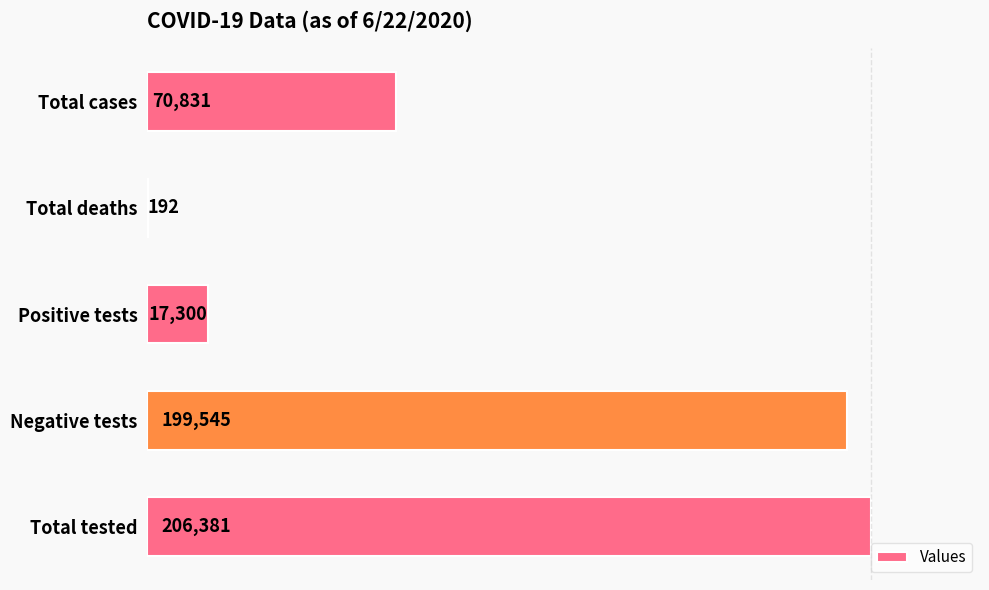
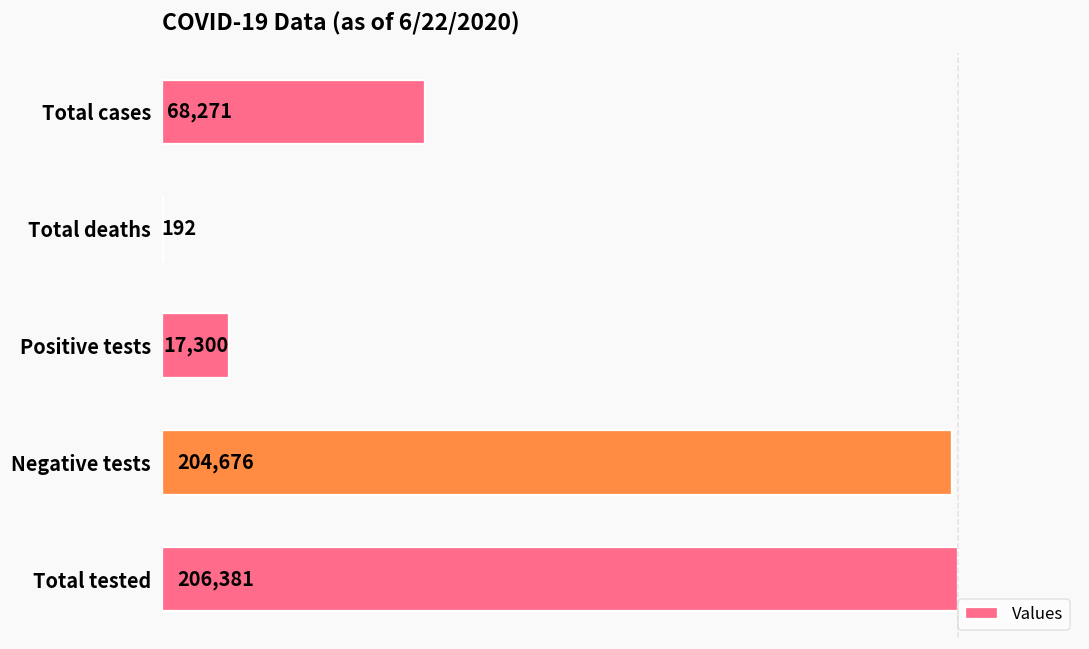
Total cases: 70,831 -> 68,271
Negative tests: 199,545 -> 204,676
